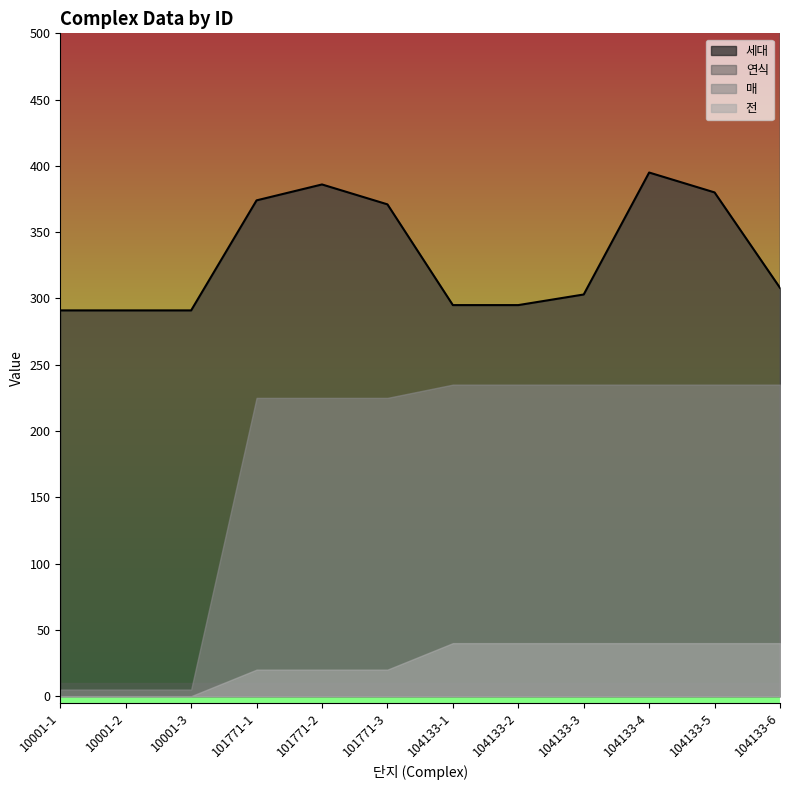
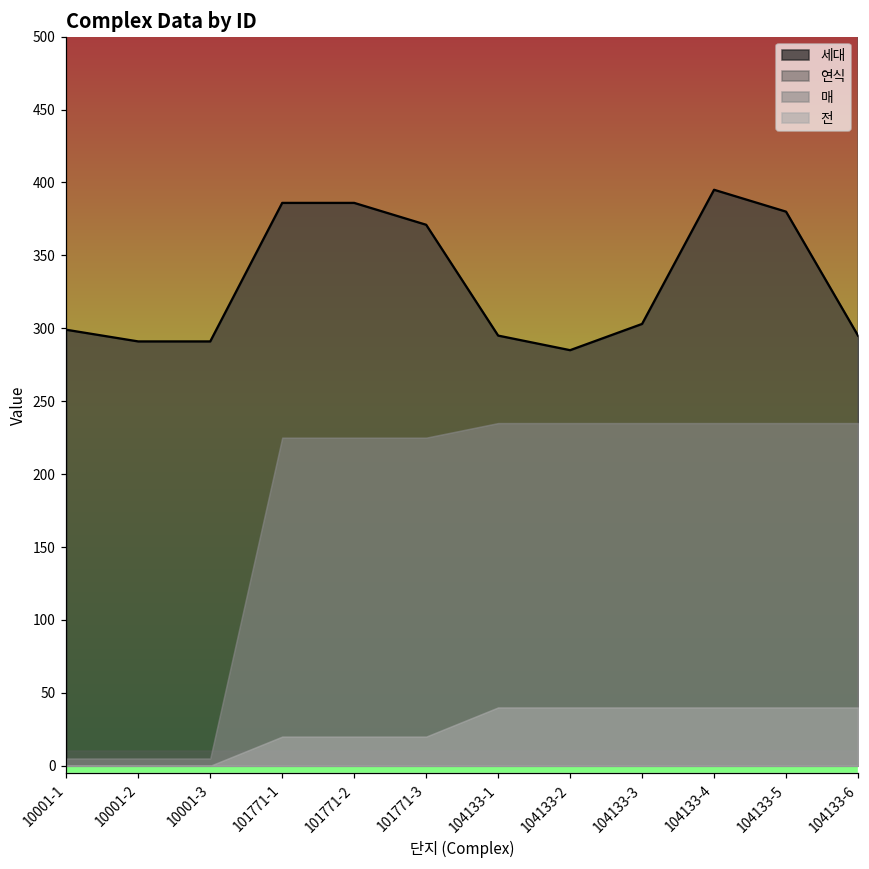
세대, 10001-1: 291 -> 299
세대, 101771-1: 374 -> 386
세대, 104133-2: 295 -> 285
세대, 104133-6: 308 -> 295
